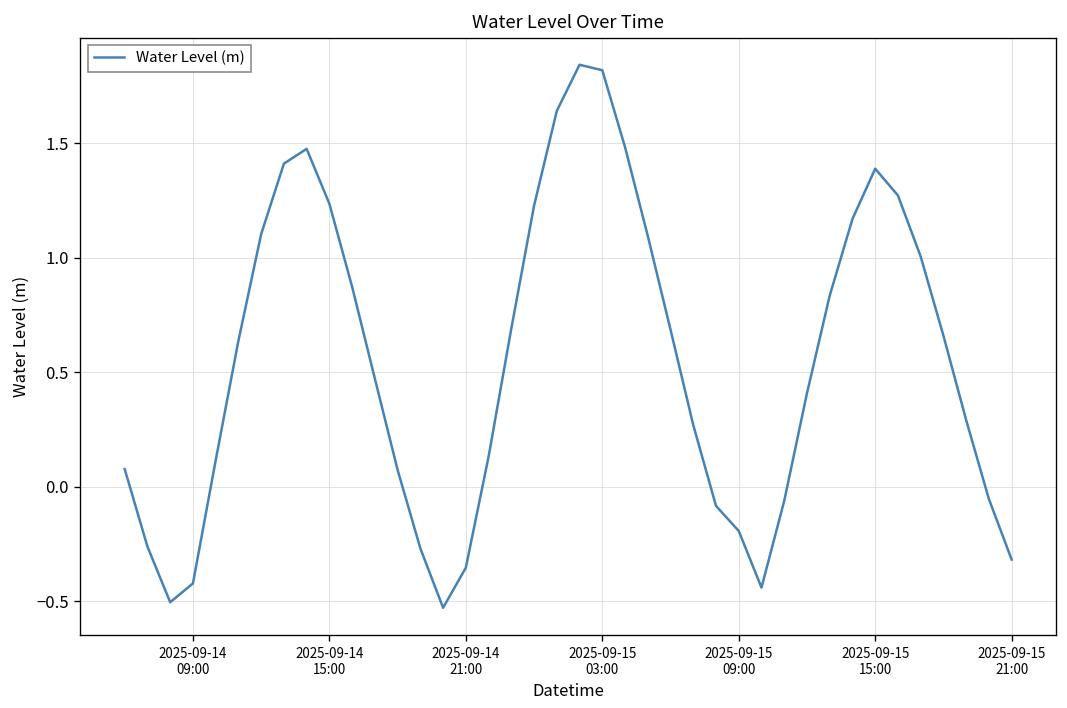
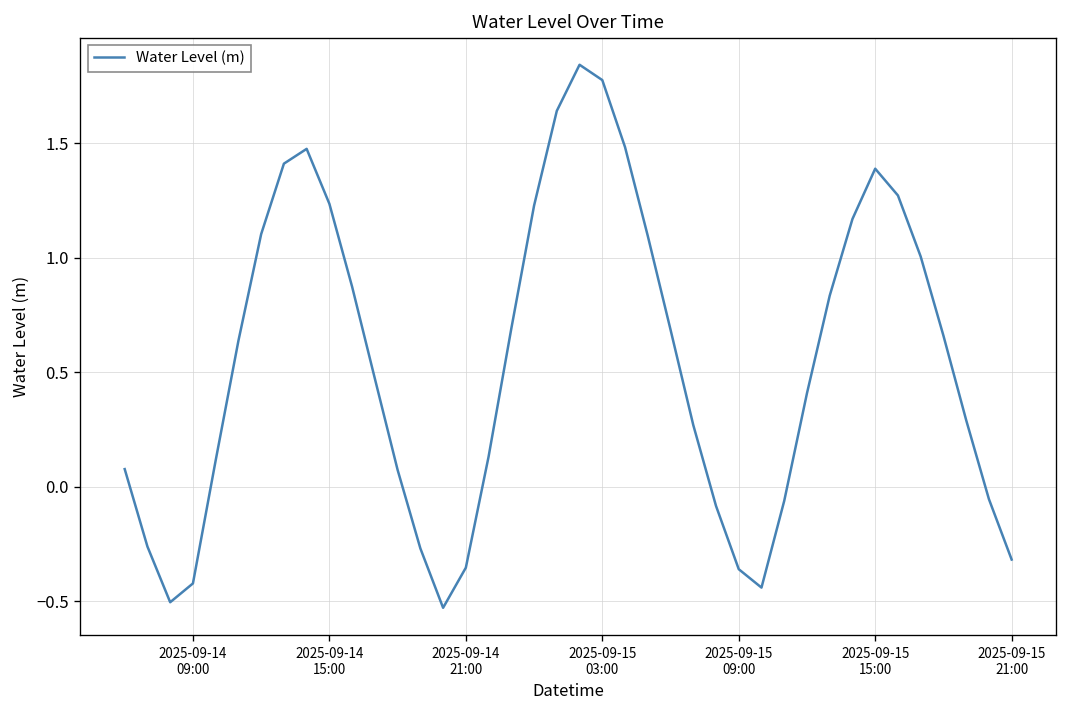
2025-09-15 03:00: 1.82 -> 1.77
2025-09-15 09:00: -0.19 -> -0.36
